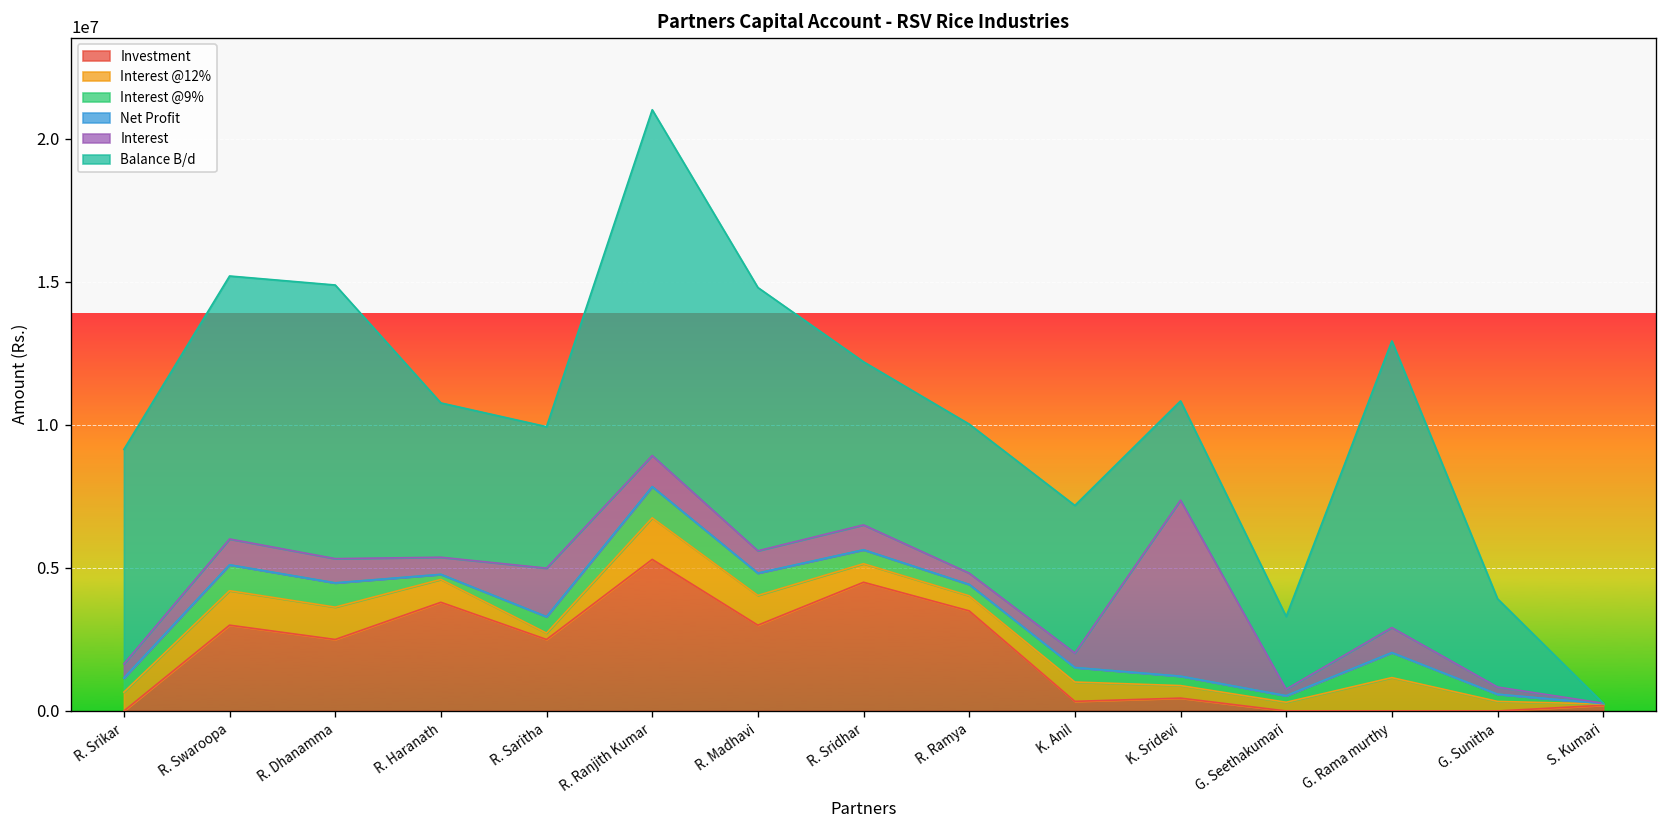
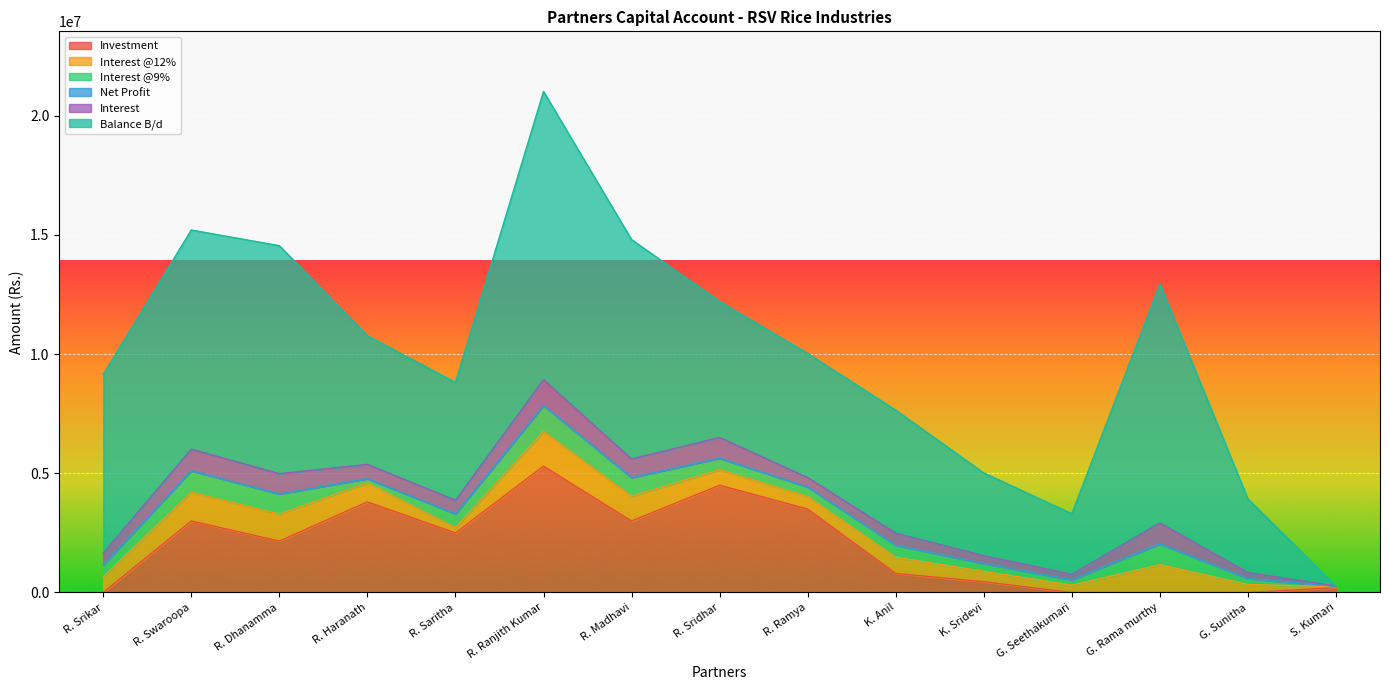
Investment, R. Dhanamma: 2500000 -> 2200000
Interest, R. Saritha: 1700000 -> 600000
Investment, K. Anil: 300000 -> 800000
Interest, K. Sridevi: 6200000 -> 300000
